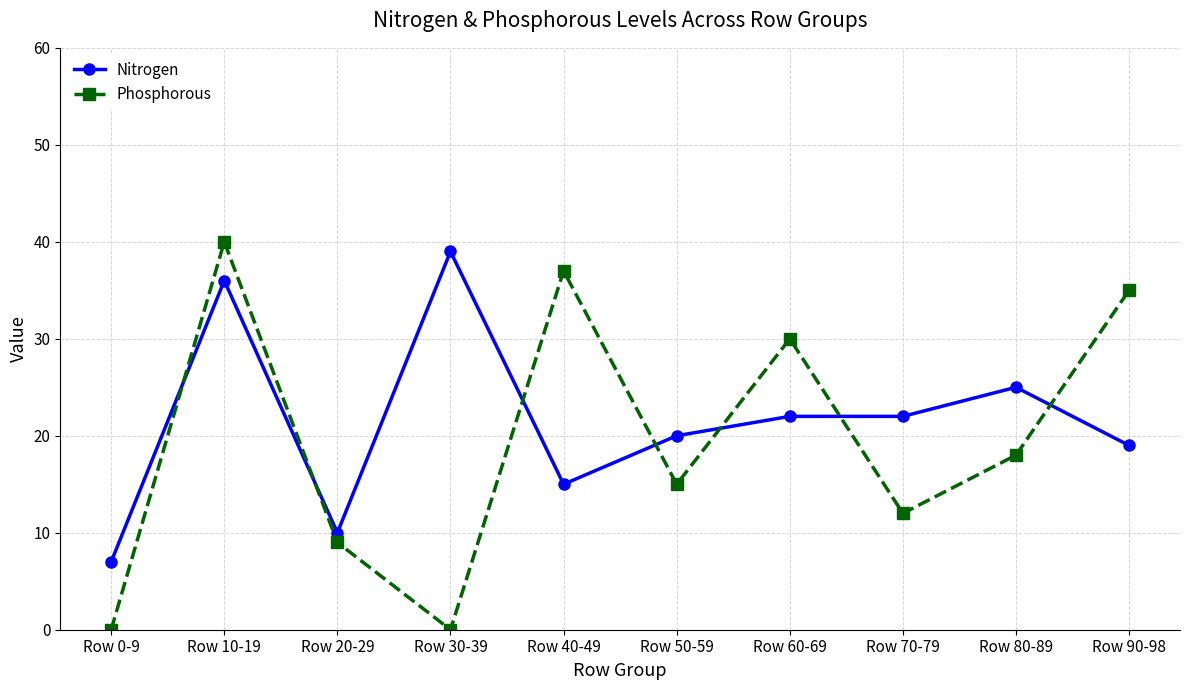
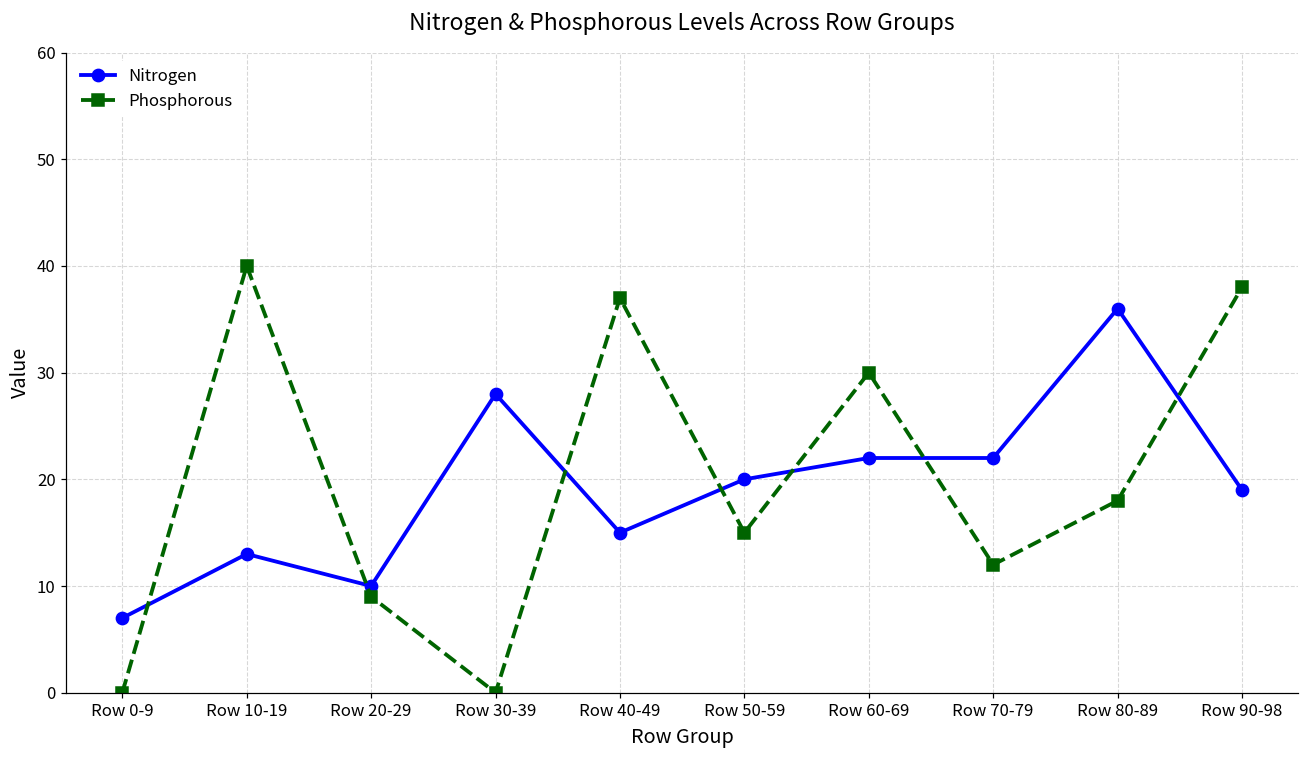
Nitrogen, Row 10-19: 36 -> 13
Nitrogen, Row 30-39: 39 -> 28
Nitrogen, Row 80-89: 25 -> 36
Phosphorous, Row 90-98: 35 -> 38
